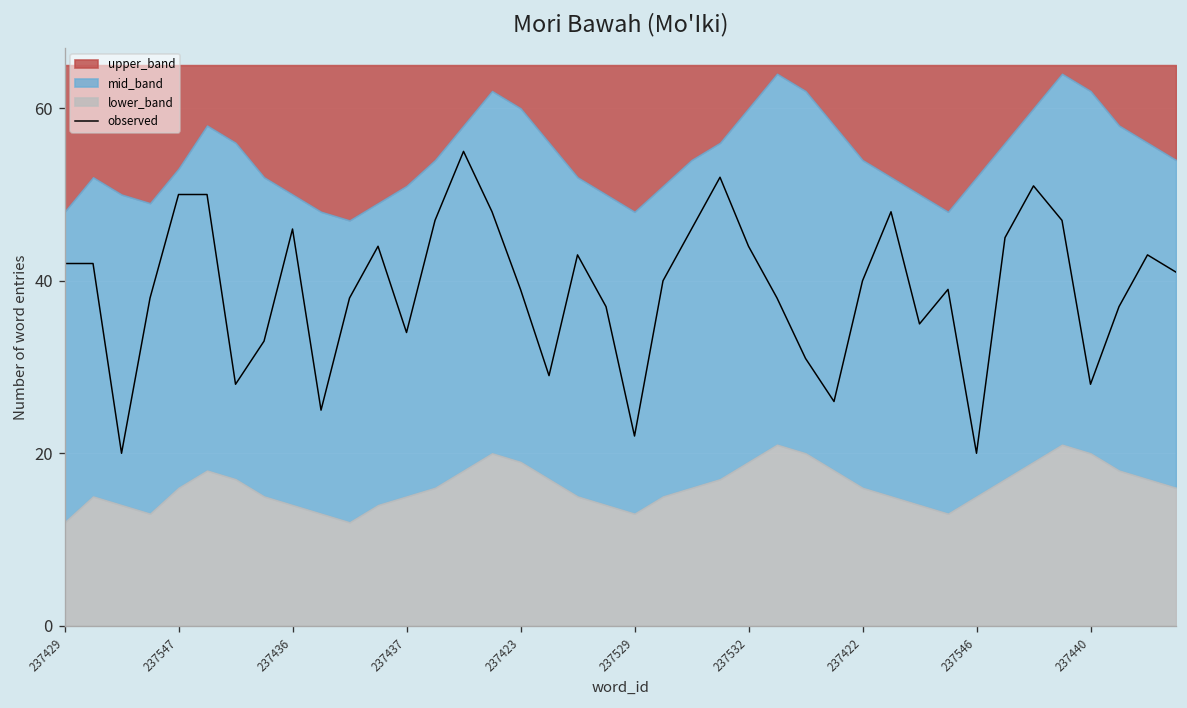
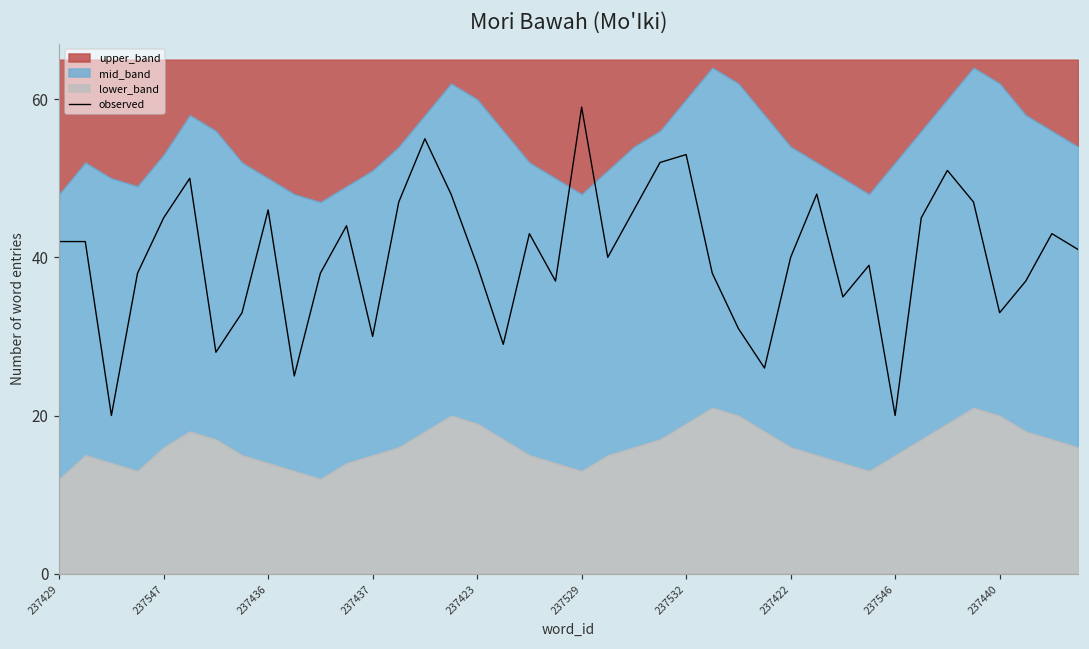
observed, 237547: 50 -> 45
observed, 237437: 34 -> 30
observed, 237529: 22 -> 59
observed, 237532: 44 -> 53
observed, 237440: 28 -> 33
